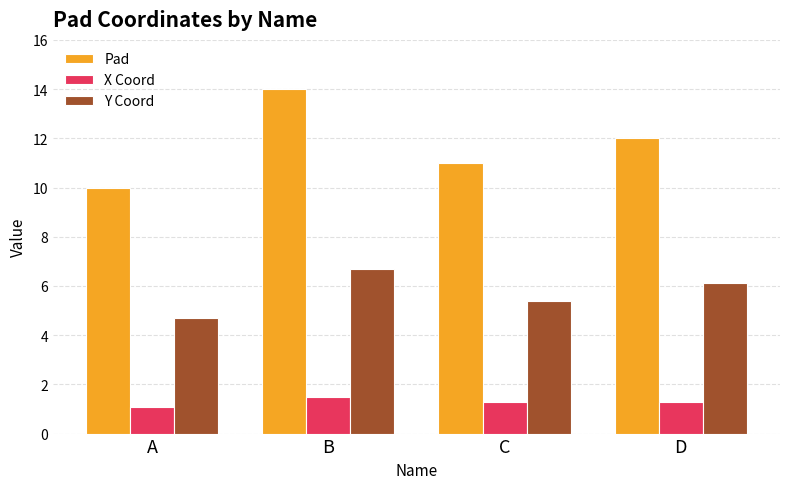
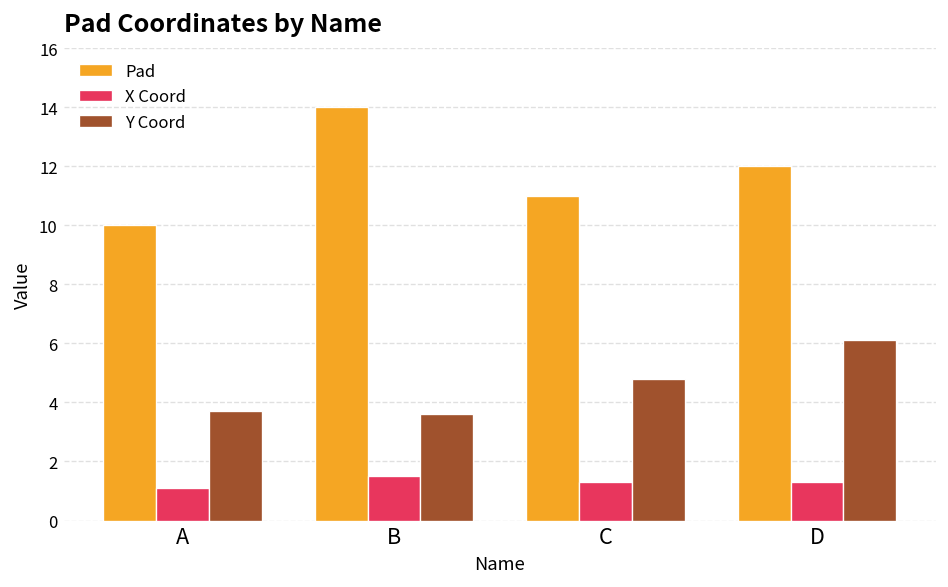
Y Coord, A: 4.7 -> 3.7
Y Coord, B: 6.7 -> 3.6
Y Coord, C: 5.4 -> 4.8
